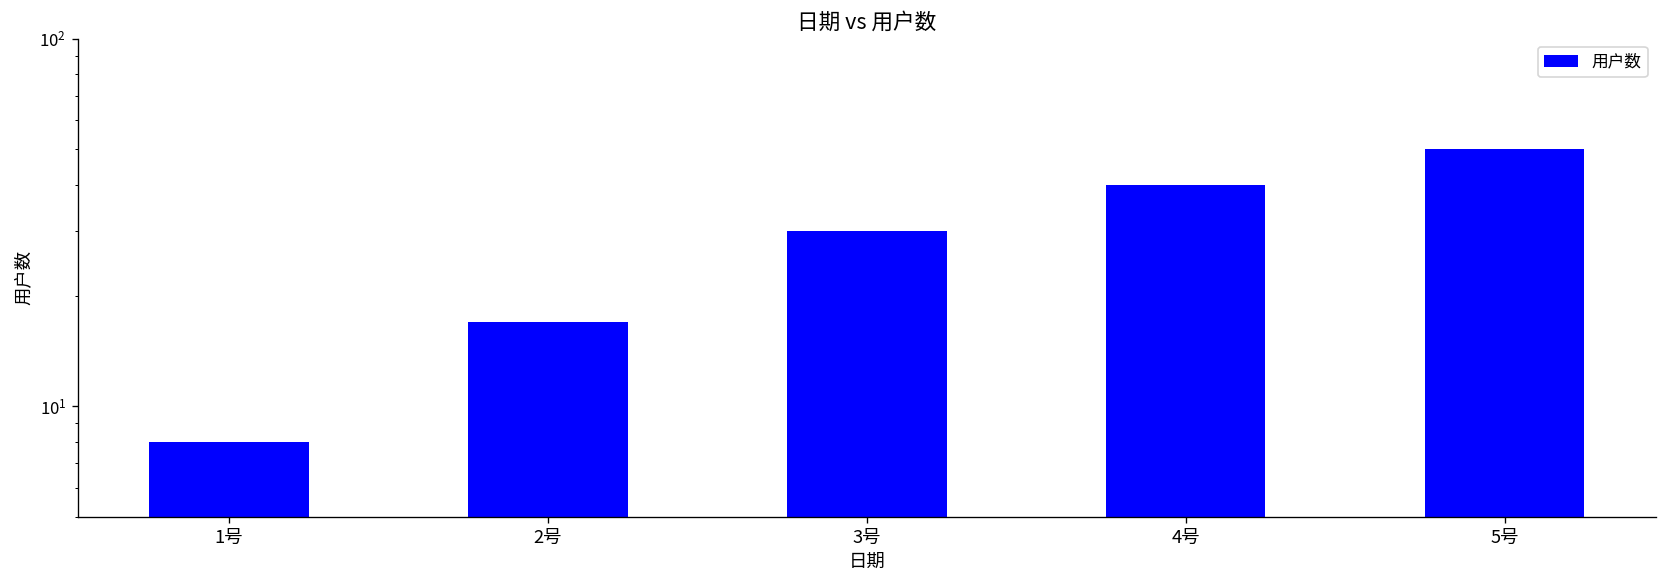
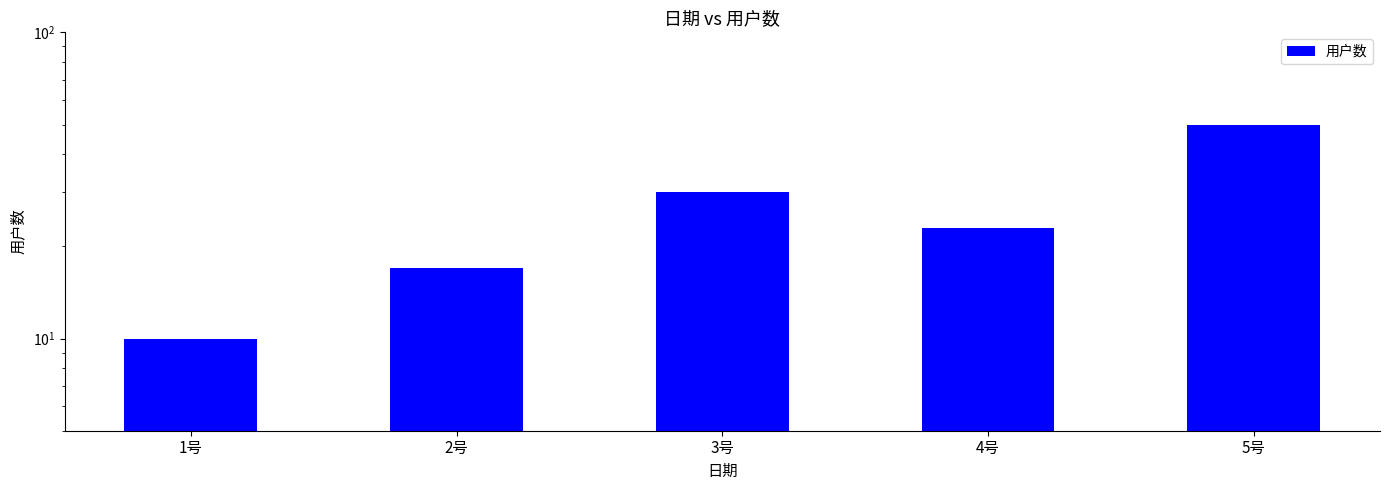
1号: 8 -> 10
4号: 40 -> 23
